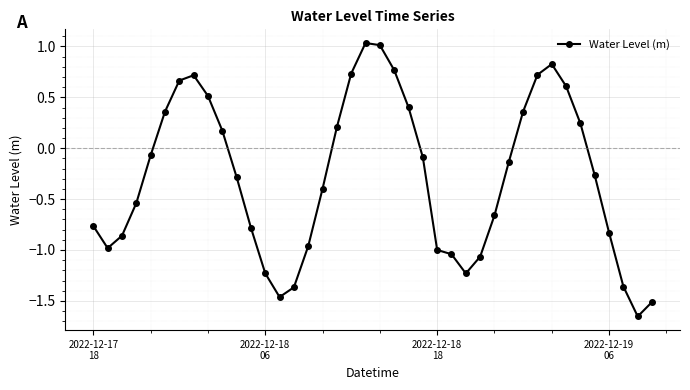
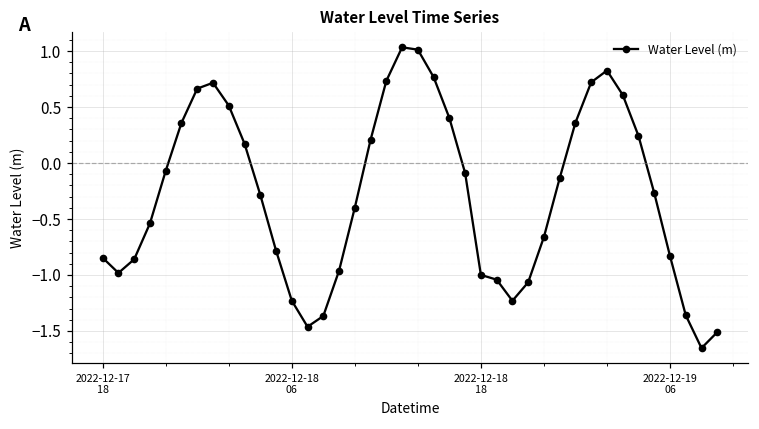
2022-12-17 18: -0.76 -> -0.85
